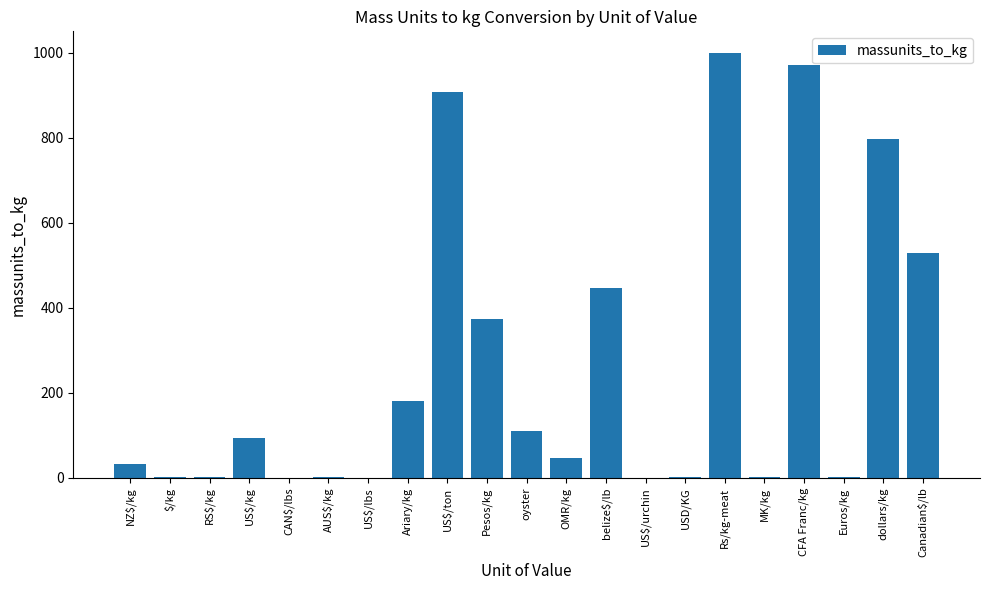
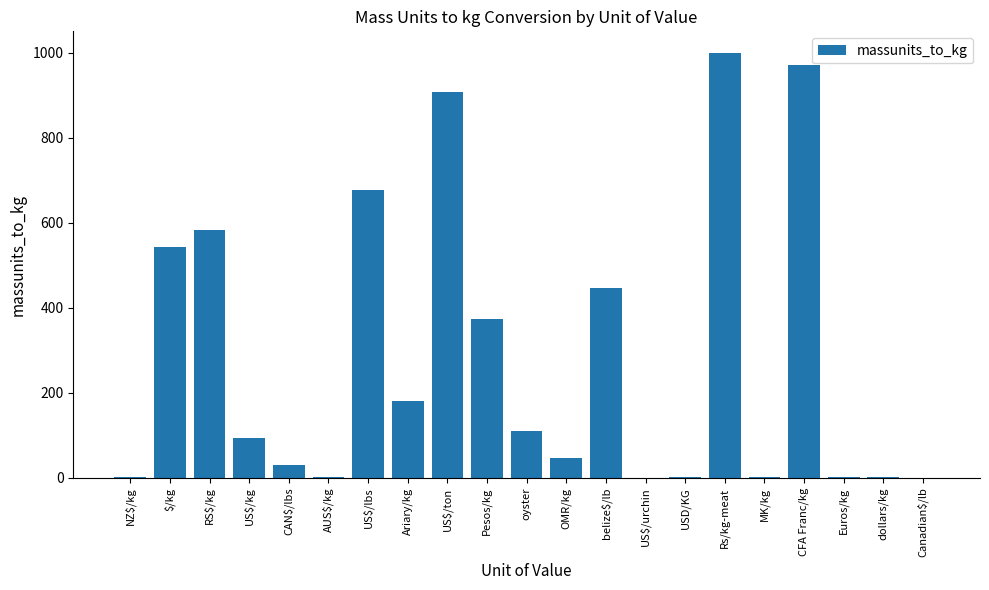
NZ$/kg: 30 -> 0
$/kg: 0 -> 540
RS$/kg: 0 -> 580
CAN$/lbs: 0 -> 30
US$/lbs: 0 -> 680
dollars/kg: 800 -> 0
Canadian$/lb: 530 -> 0
